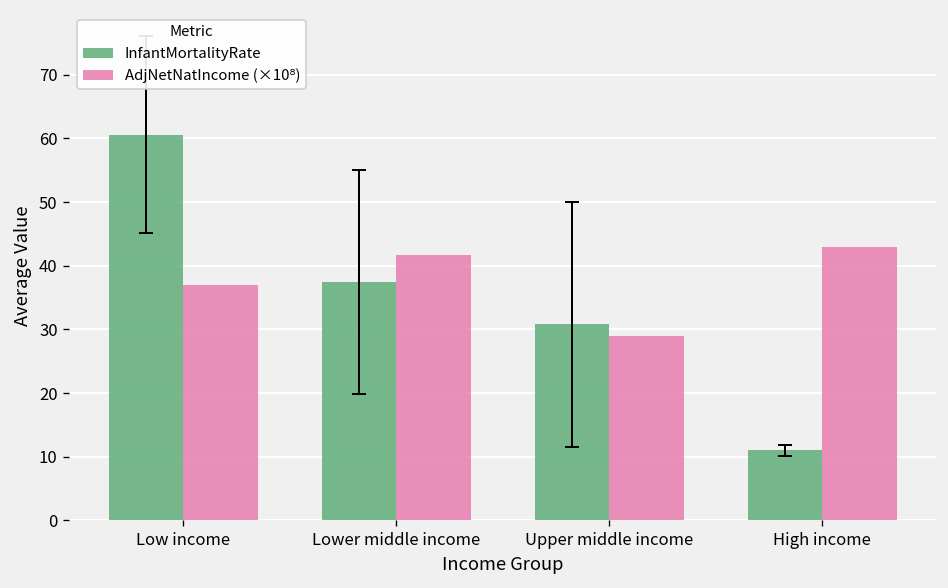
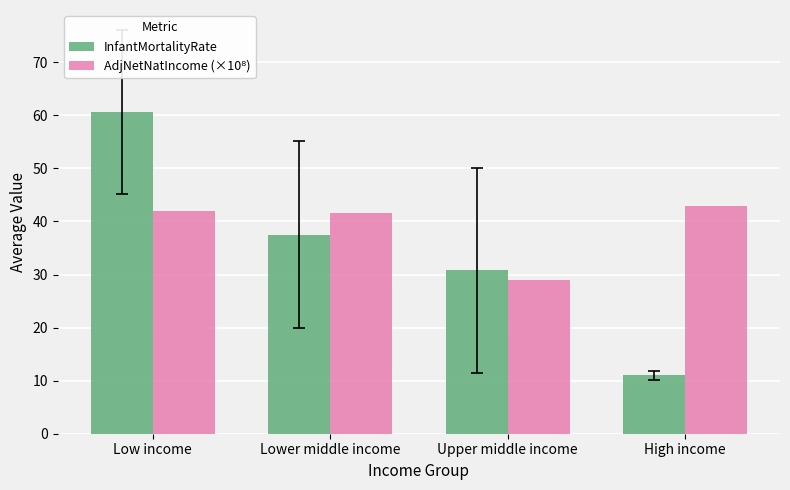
AdjNetNatIncome (×10⁸), Low income: 37 -> 42
